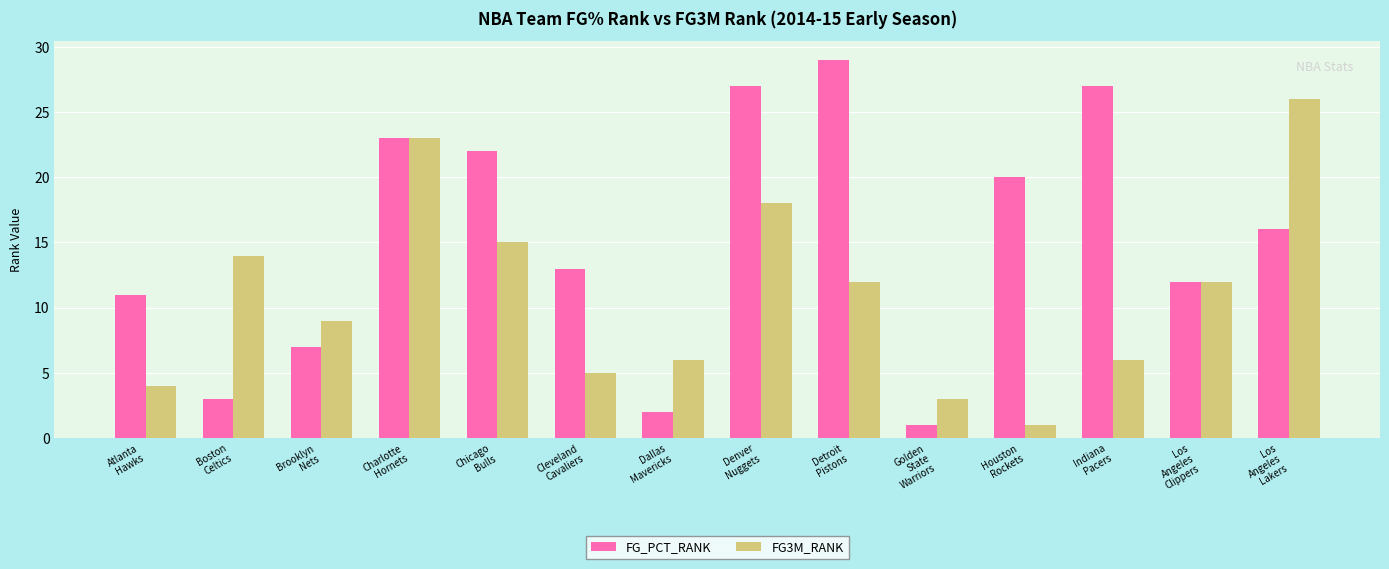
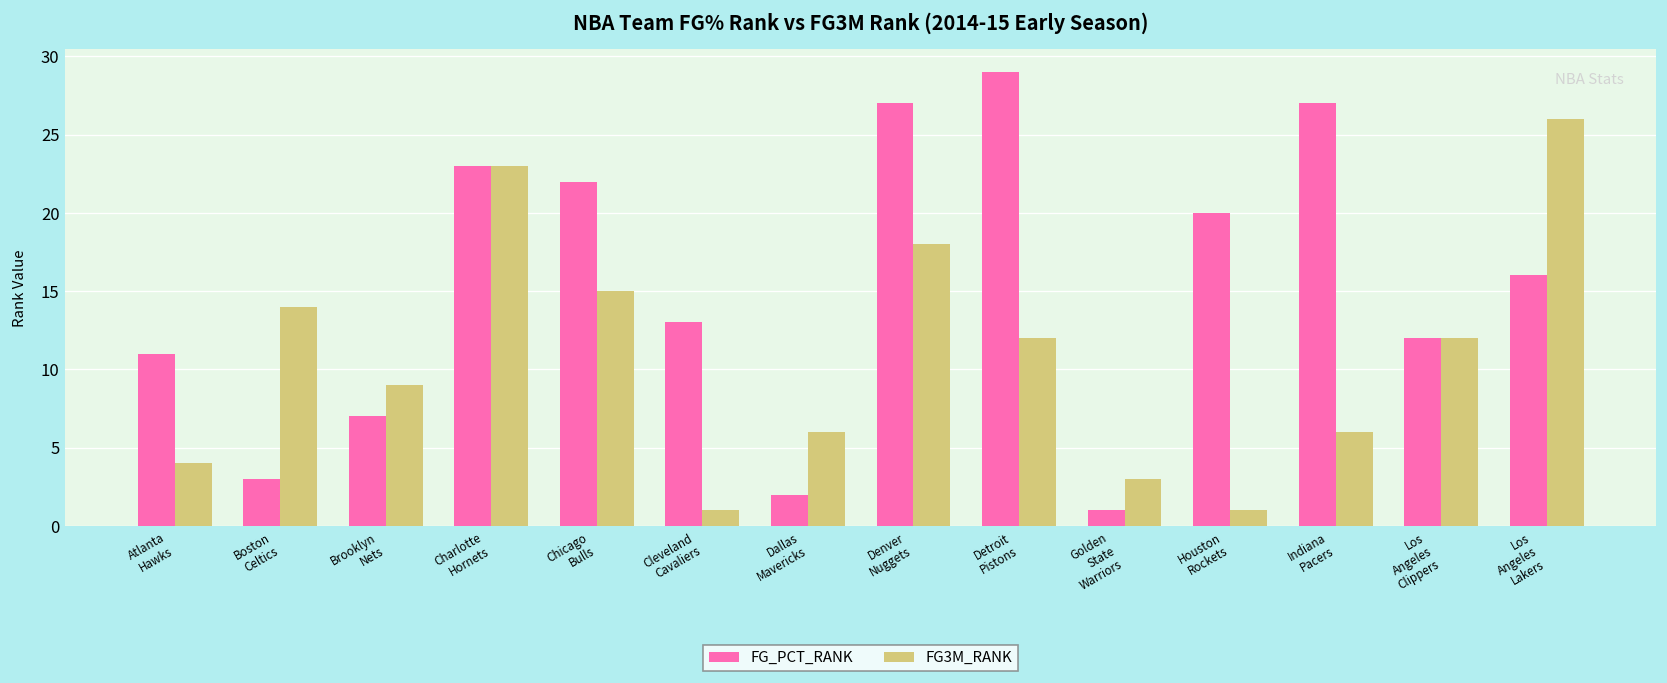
FG3M_RANK, Cleveland Cavaliers: 5 -> 1
